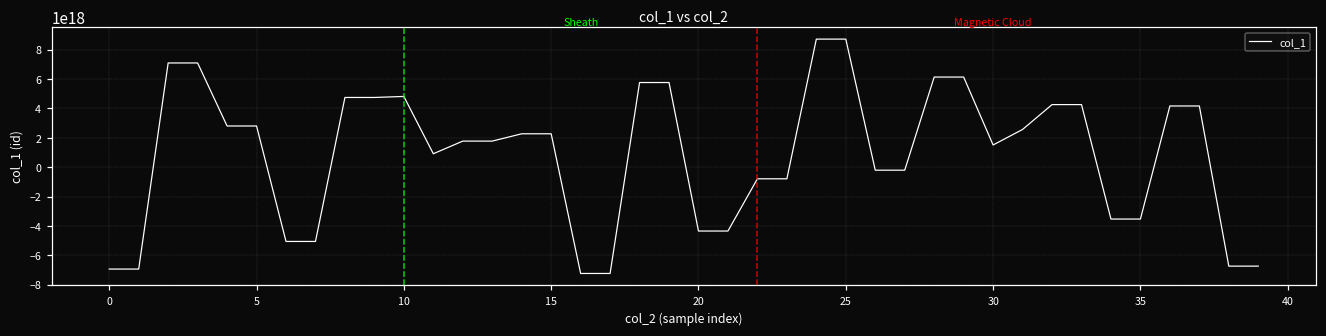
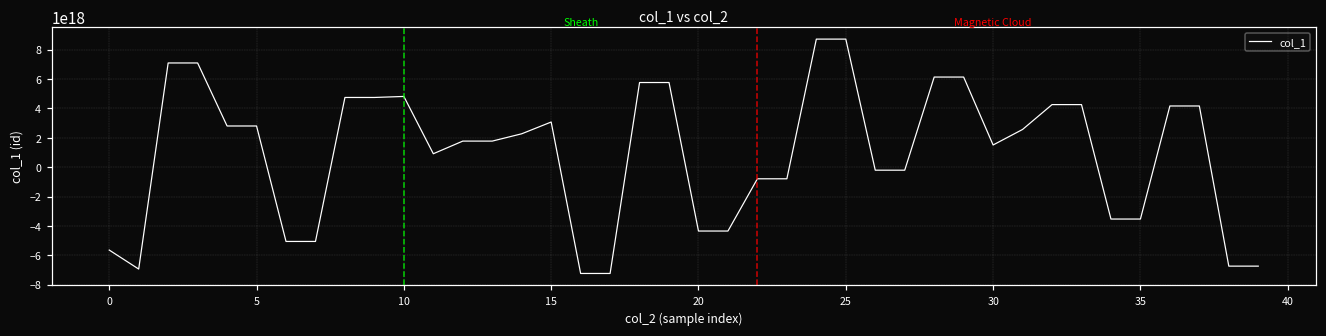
0: -6900000000000000000 -> -5600000000000000000
15: 2300000000000000000 -> 3100000000000000000
